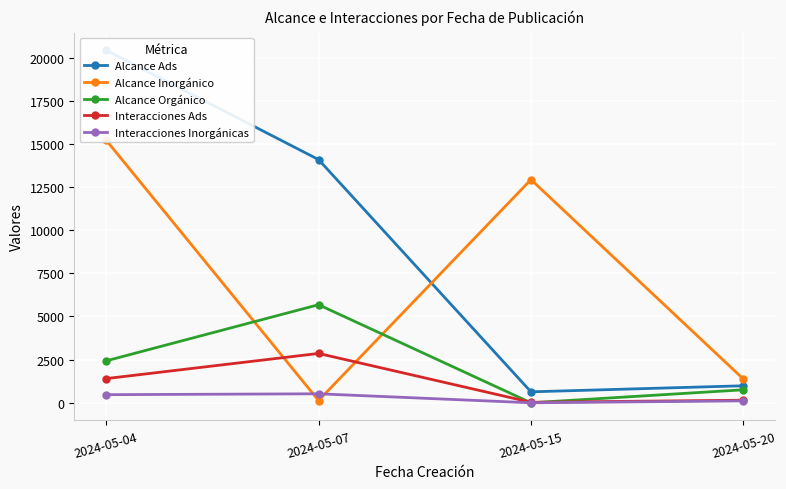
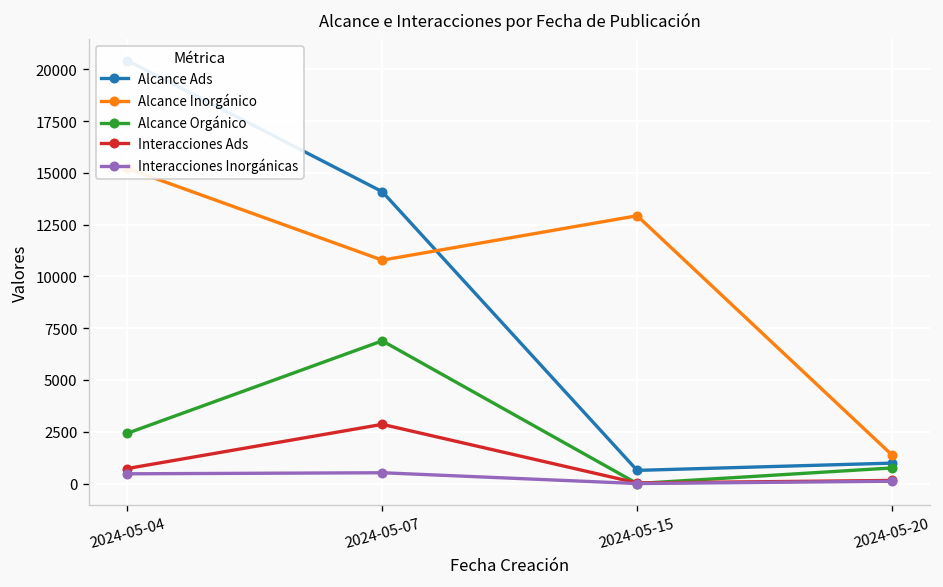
Interacciones Ads, 2024-05-04: 1400 -> 700
Alcance Inorgánico, 2024-05-07: 100 -> 10800
Alcance Orgánico, 2024-05-07: 5700 -> 6900
